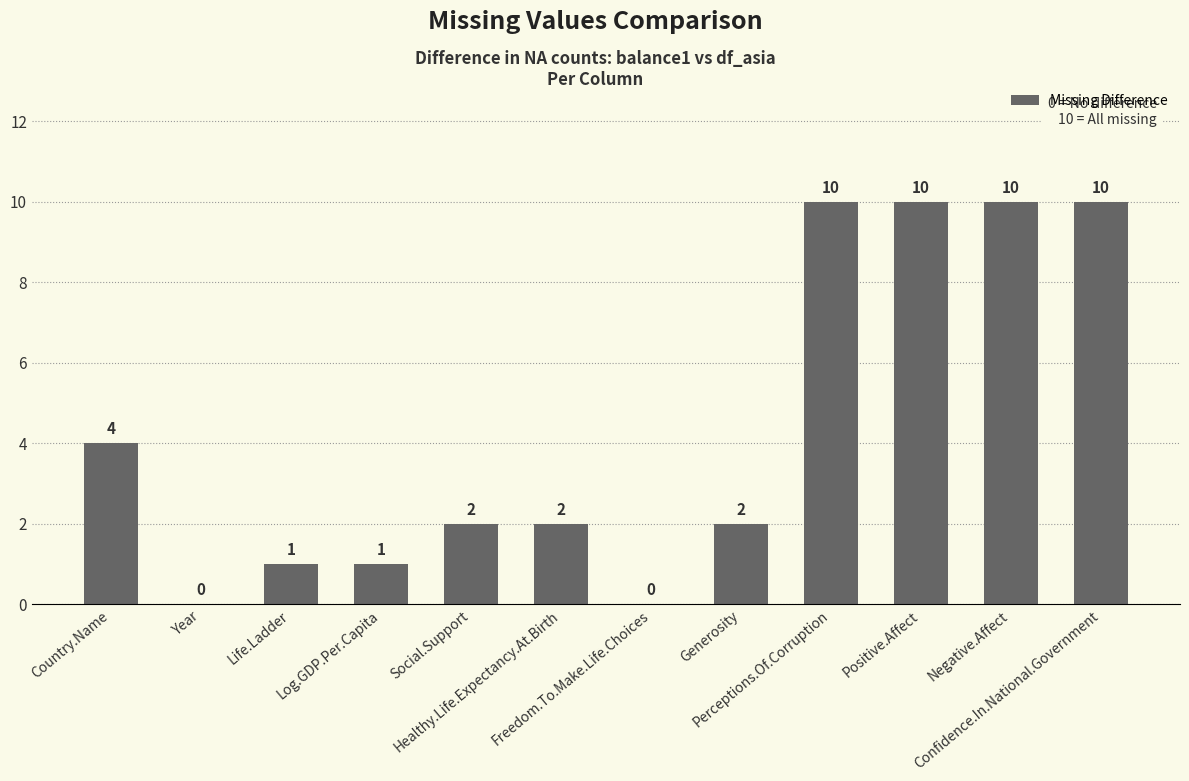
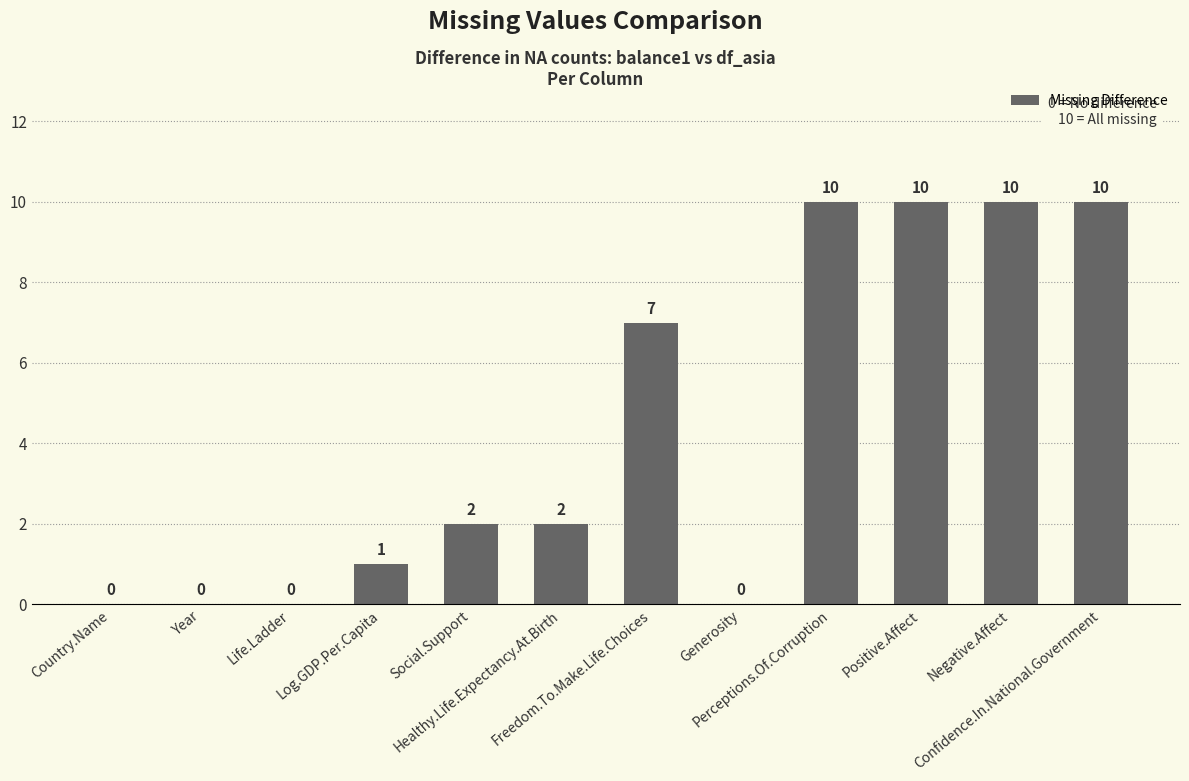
Country.Name: 4 -> 0
Life.Ladder: 1 -> 0
Freedom.To.Make.Life.Choices: 0 -> 7
Generosity: 2 -> 0
